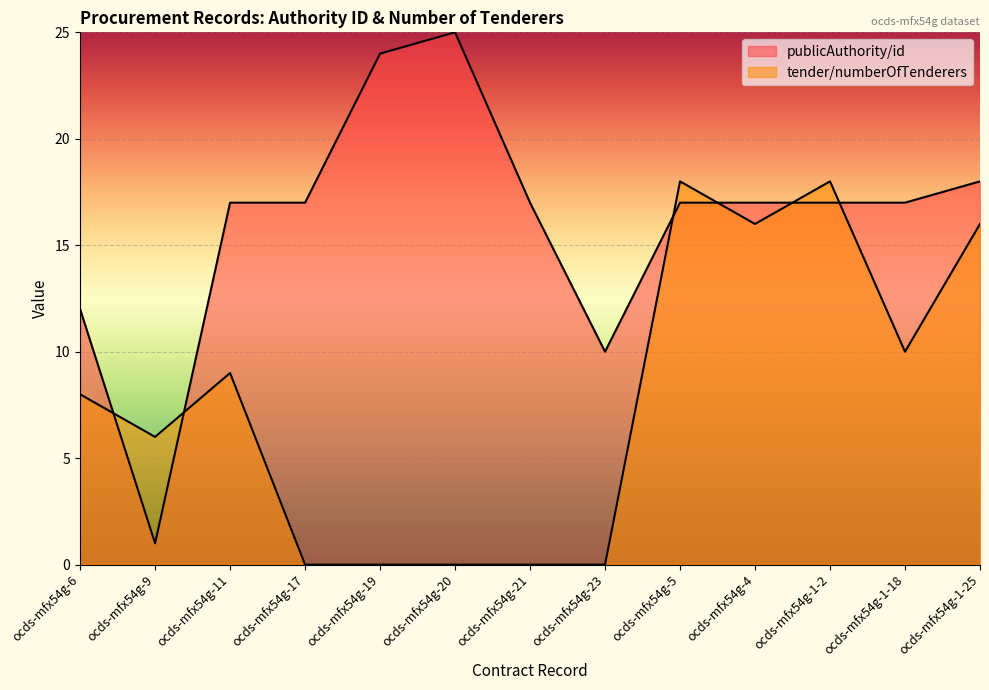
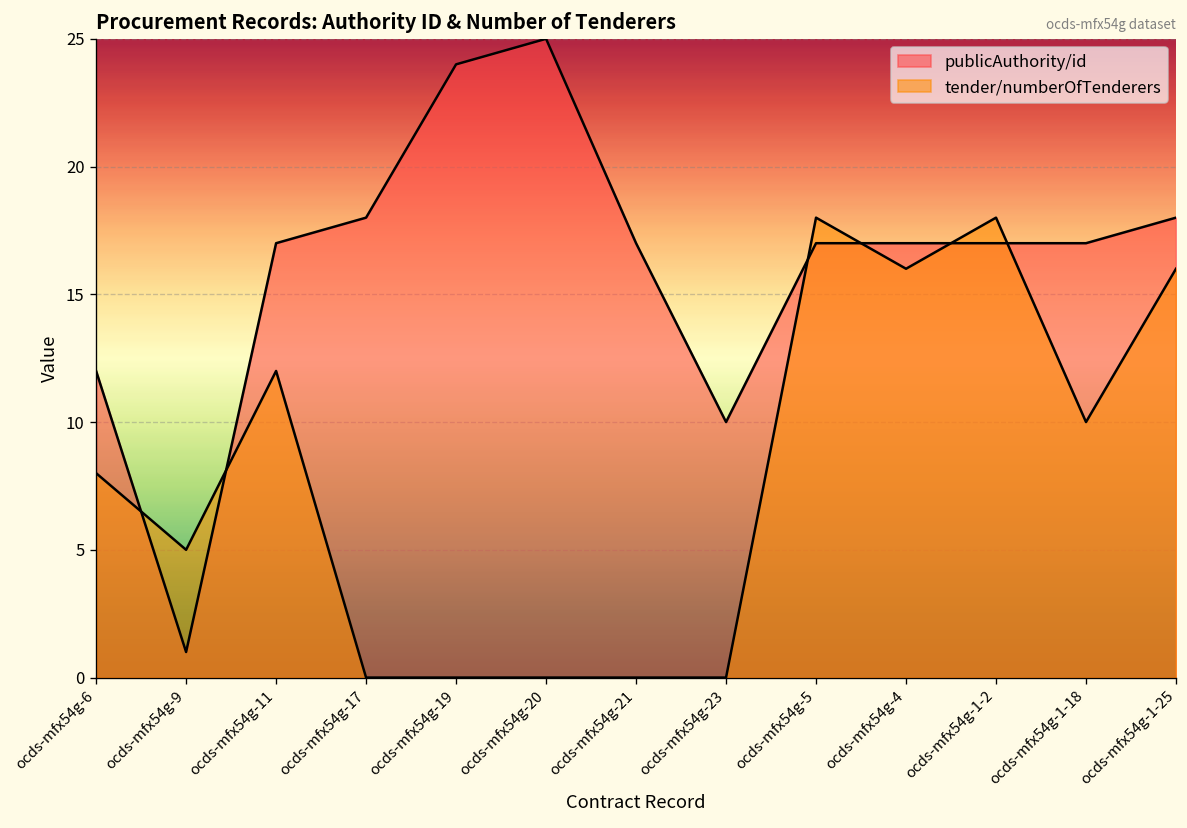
tender/numberOfTenderers, ocds-mfx54g-9: 6 -> 5
tender/numberOfTenderers, ocds-mfx54g-11: 9 -> 12
publicAuthority/id, ocds-mfx54g-17: 17 -> 18
